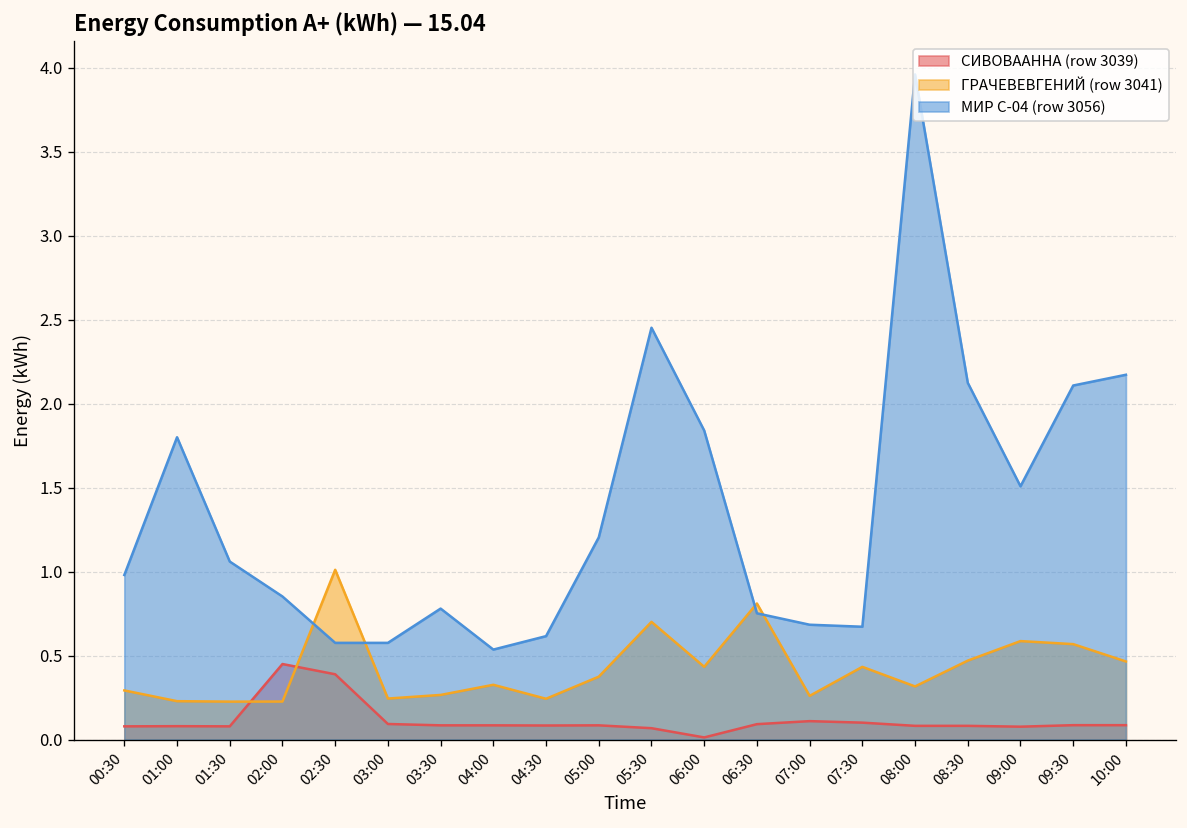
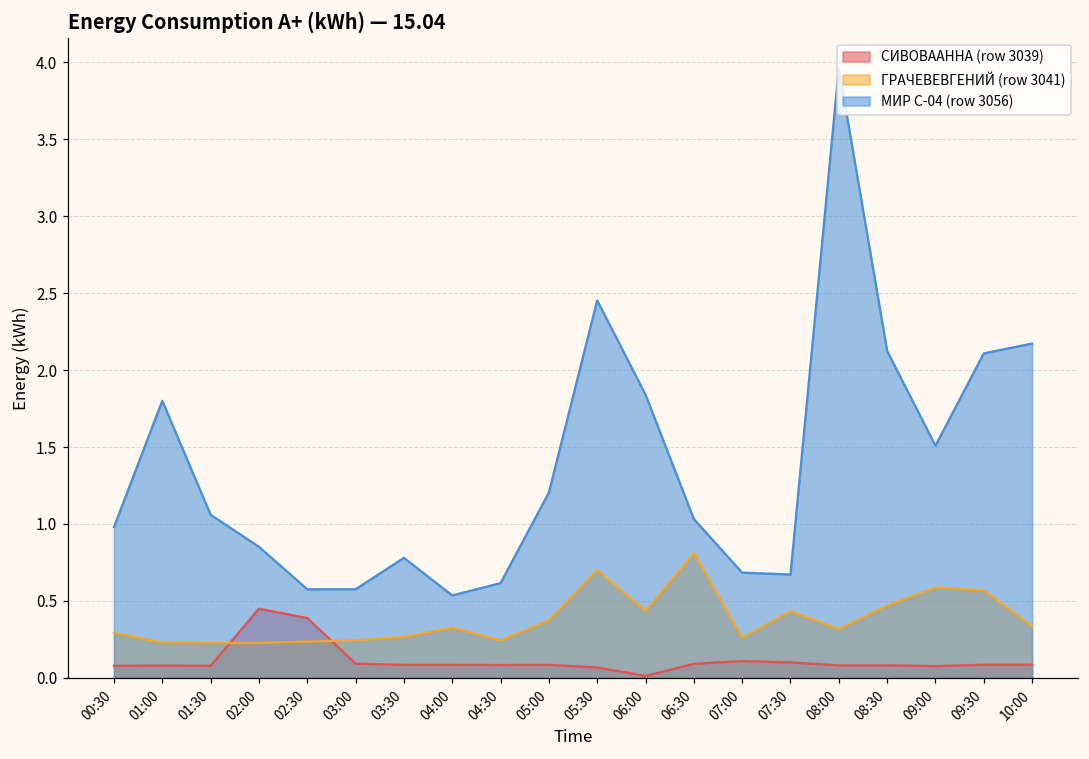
ГРАЧЕВЕВГЕНИЙ (row 3041), 02:30: 1.01 -> 0.24
МИР С-04 (row 3056), 06:30: 0.75 -> 1.03
ГРАЧЕВЕВГЕНИЙ (row 3041), 10:00: 0.47 -> 0.33
